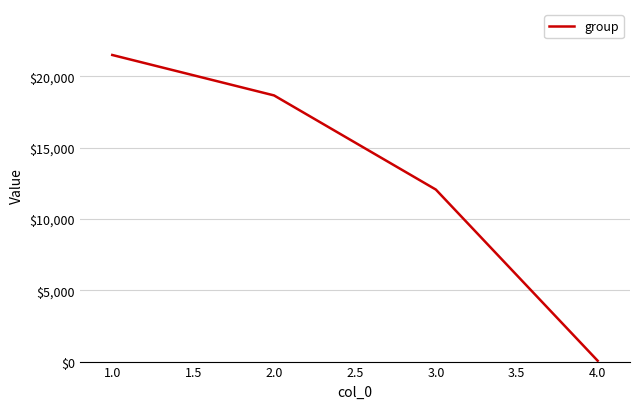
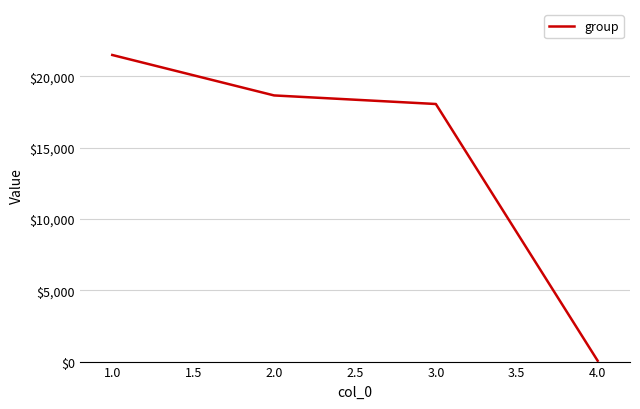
3.0: $12,100 -> $18,100
